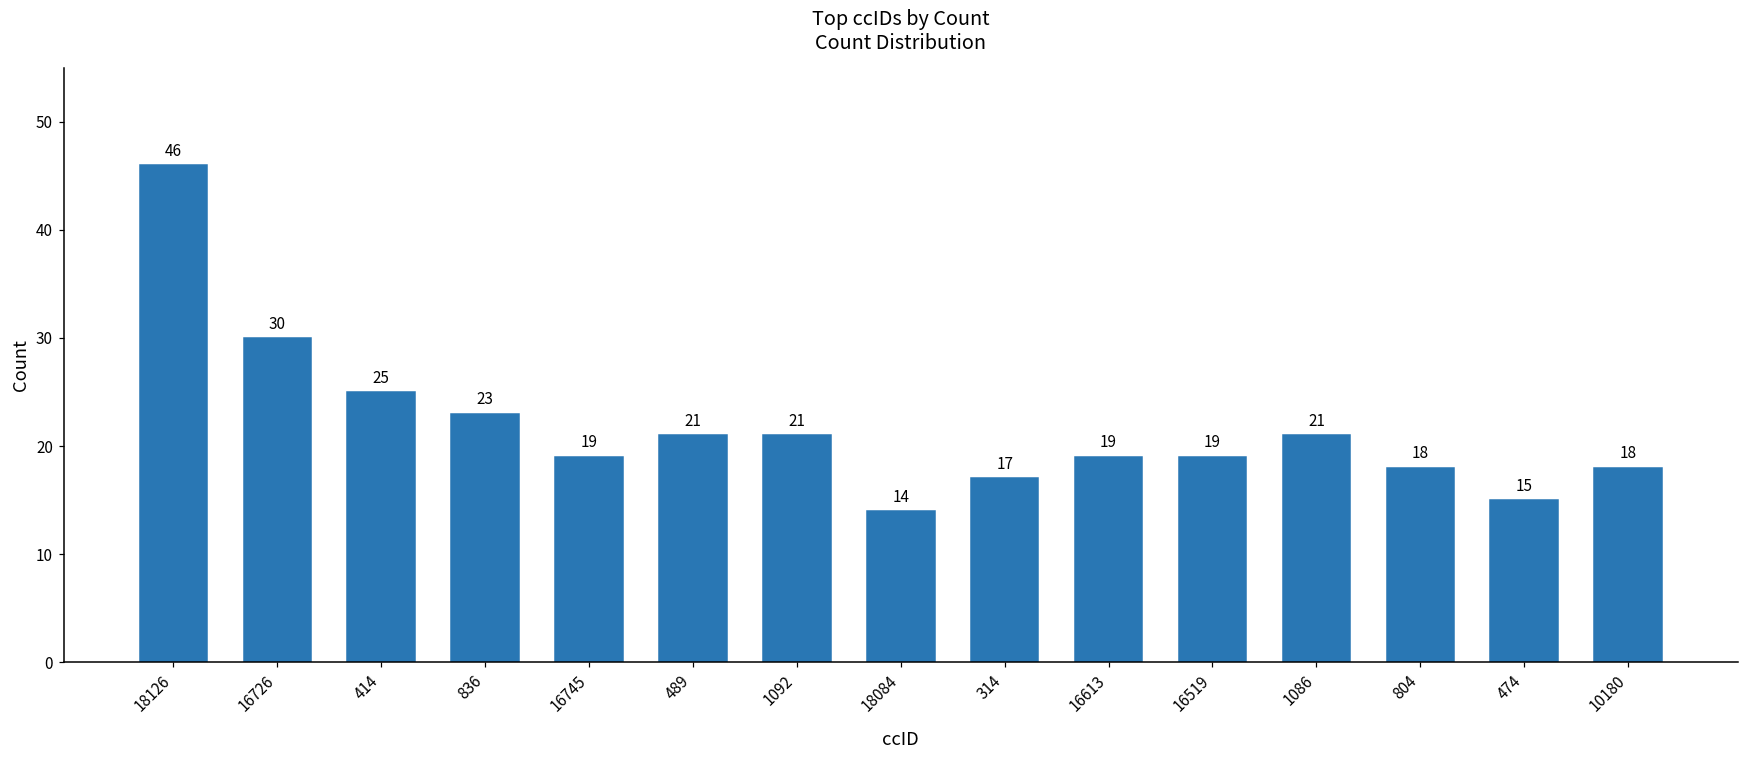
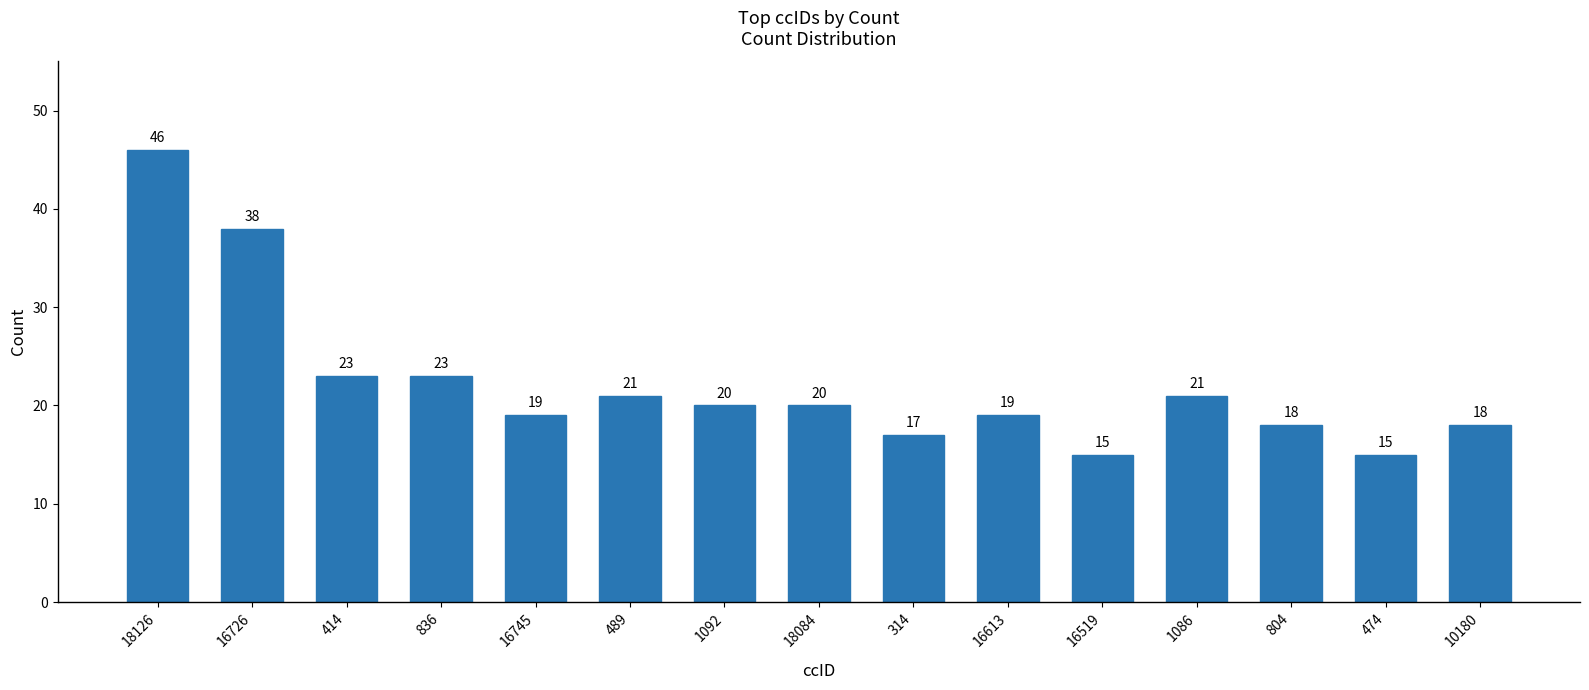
16726: 30 -> 38
414: 25 -> 23
1092: 21 -> 20
18084: 14 -> 20
16519: 19 -> 15
